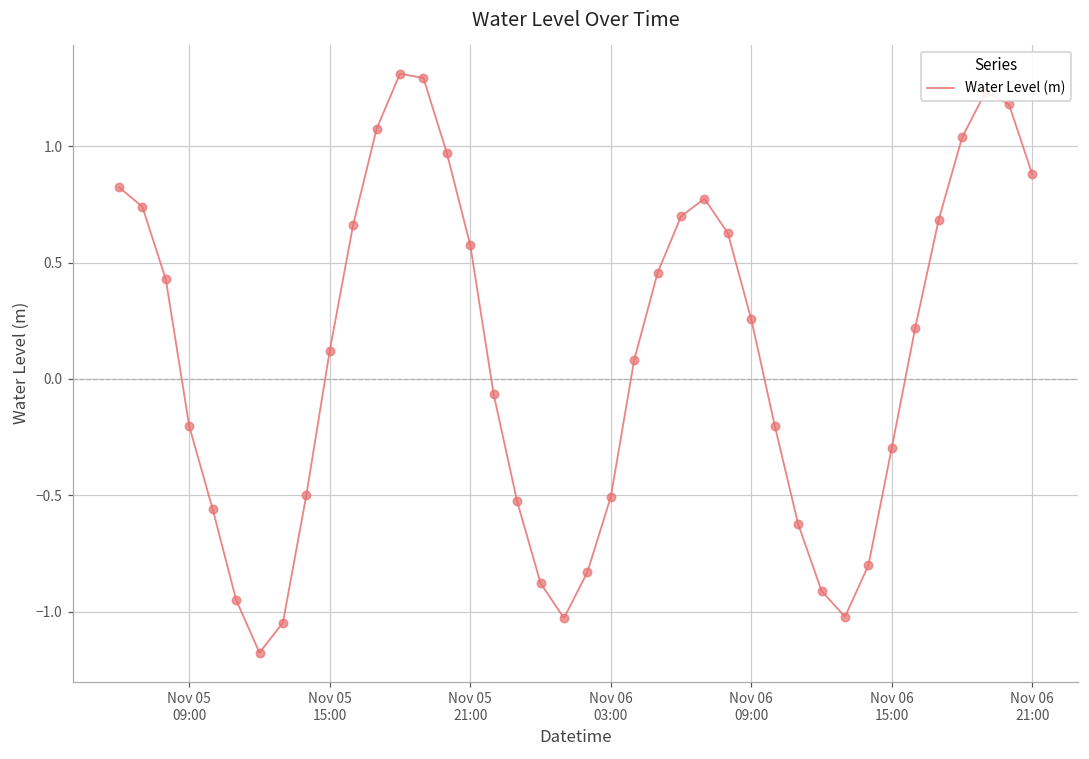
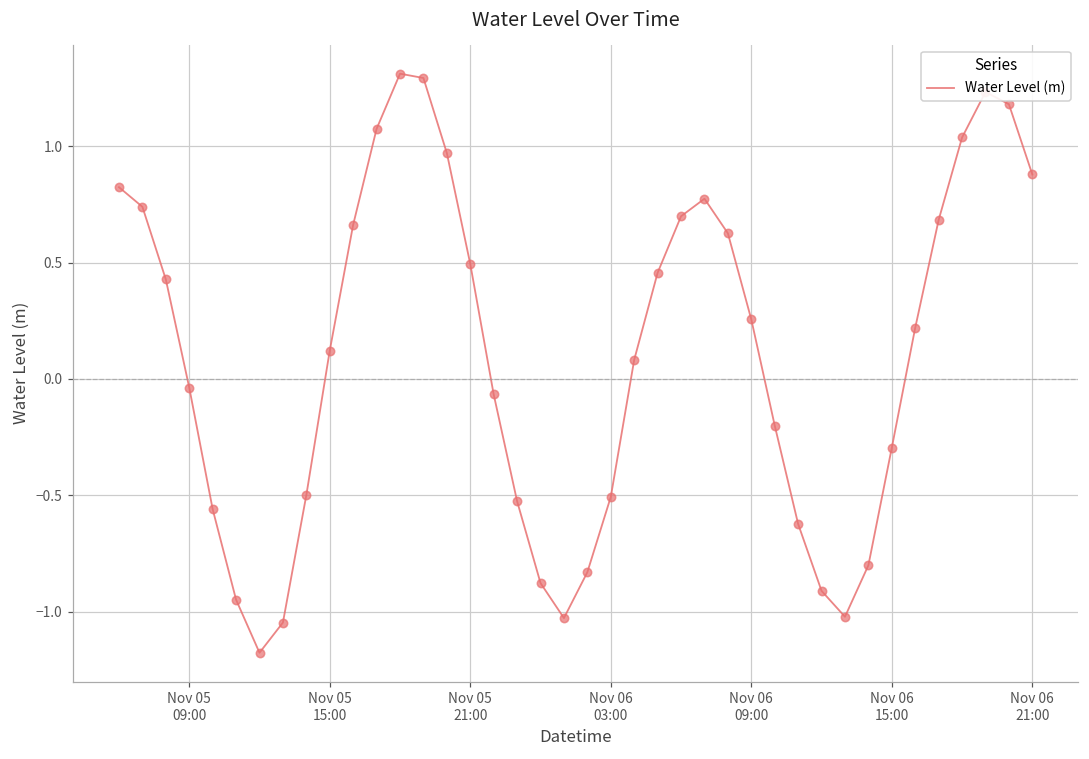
Nov 05 09:00: -0.20 -> -0.04
Nov 05 21:00: 0.57 -> 0.49
